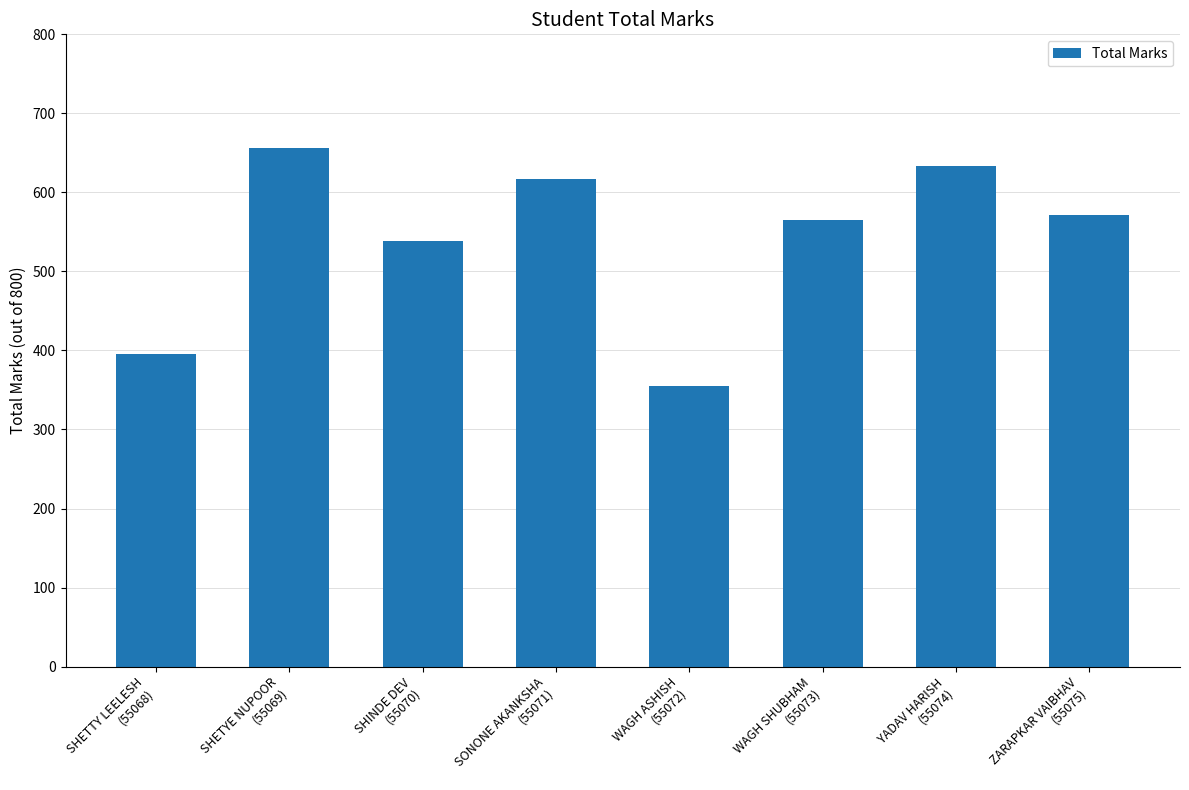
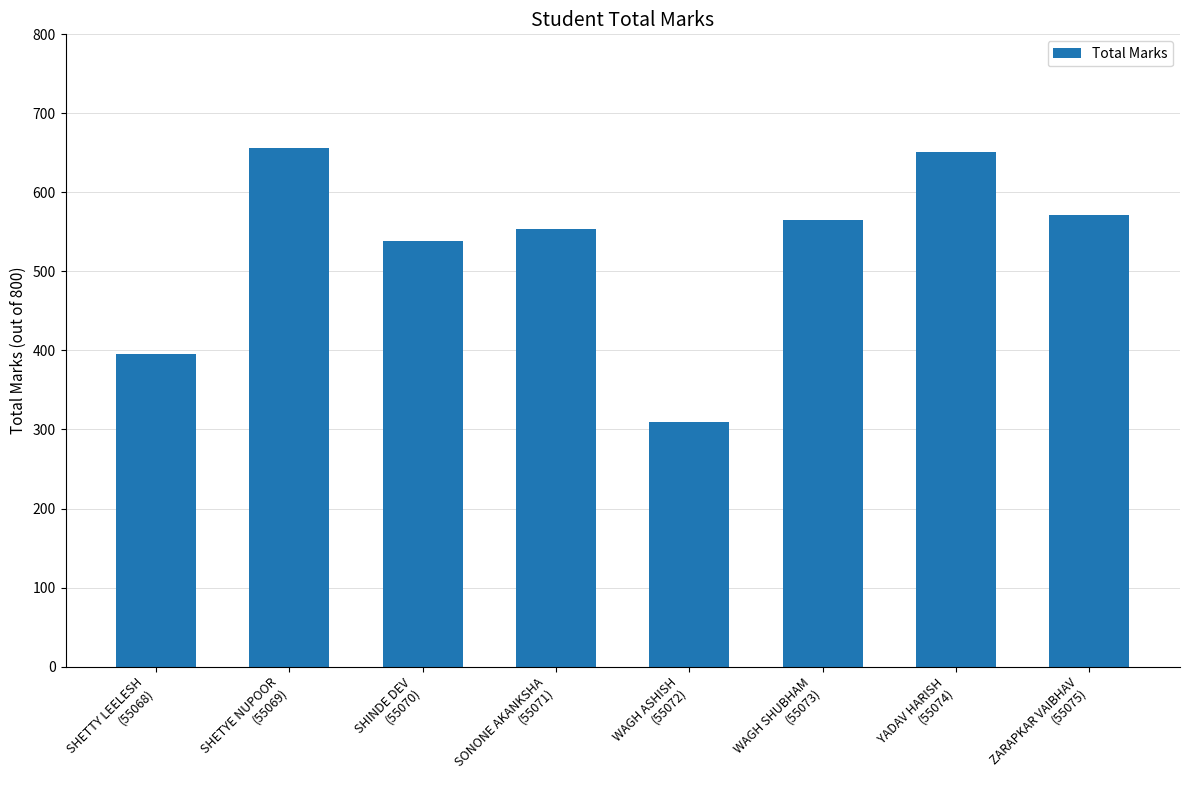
SONONE AKANKSHA (55071): 620 -> 550
WAGH ASHISH (55072): 360 -> 310
YADAV HARISH (55074): 630 -> 650
